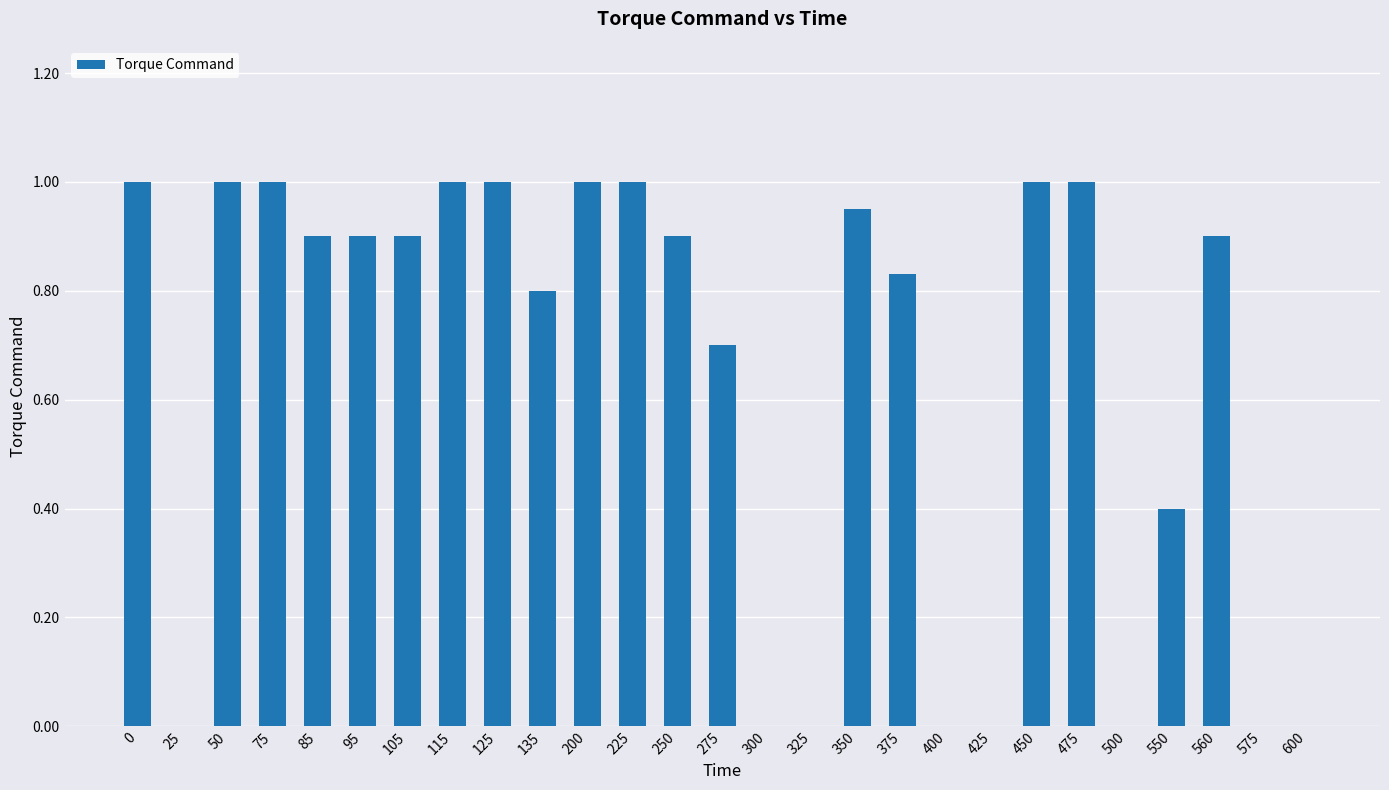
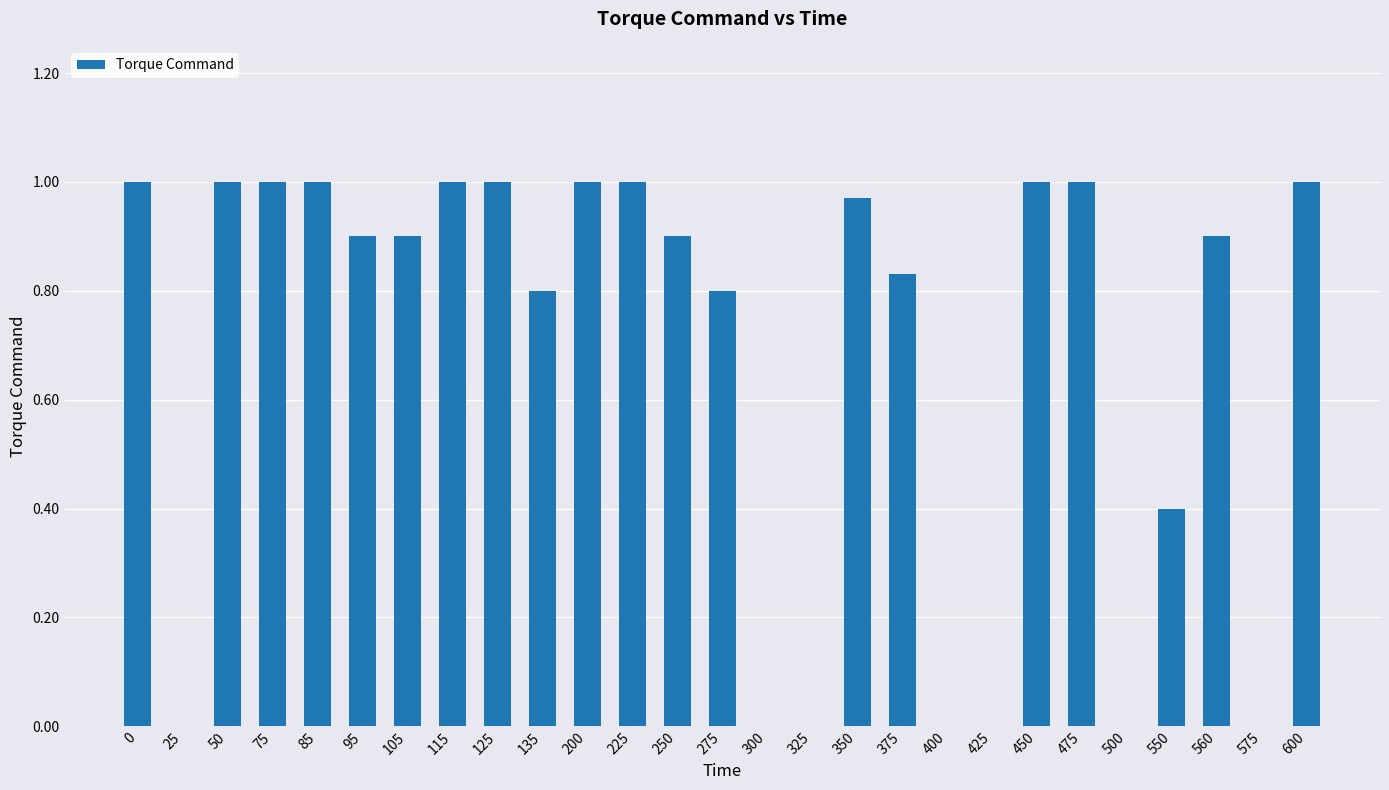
85: 0.9 -> 1.0
275: 0.7 -> 0.8
350: 0.95 -> 0.97
600: 0 -> 1
